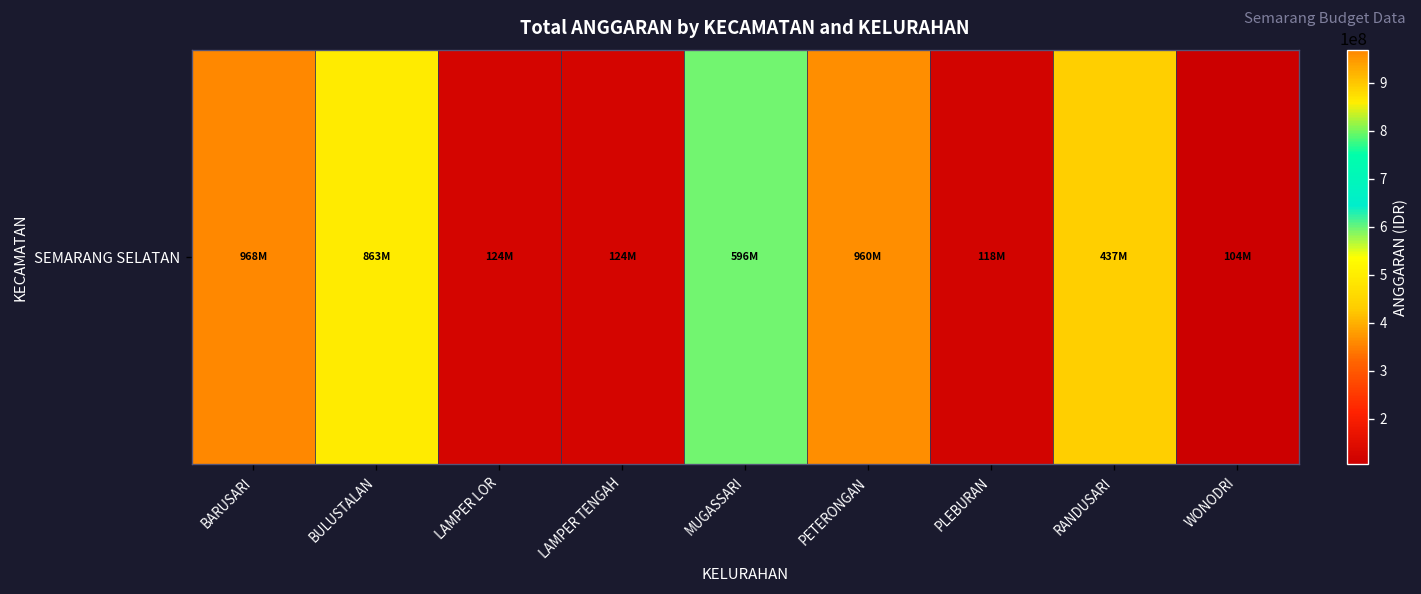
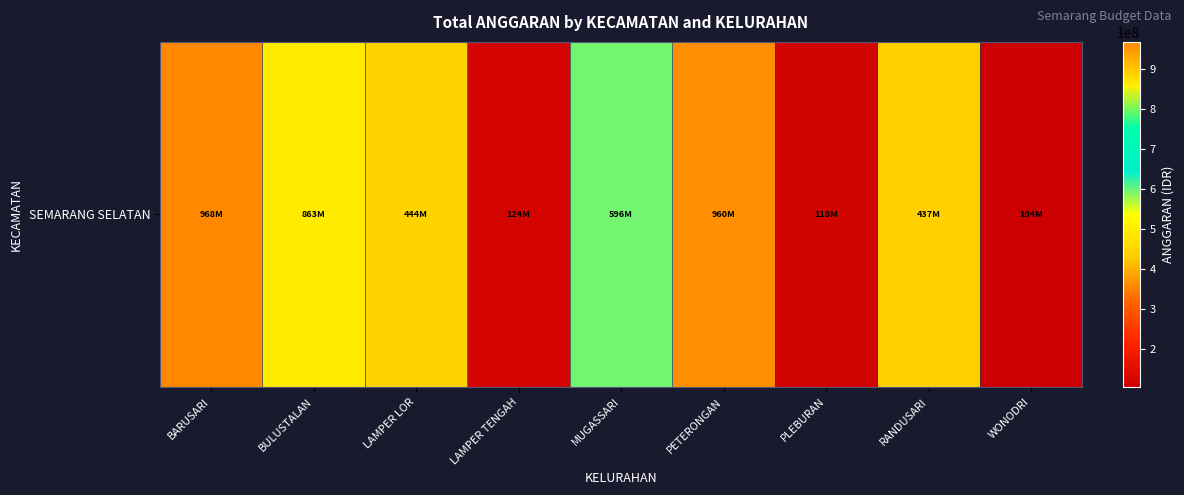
SEMARANG SELATAN, LAMPER LOR: 124M -> 444M
